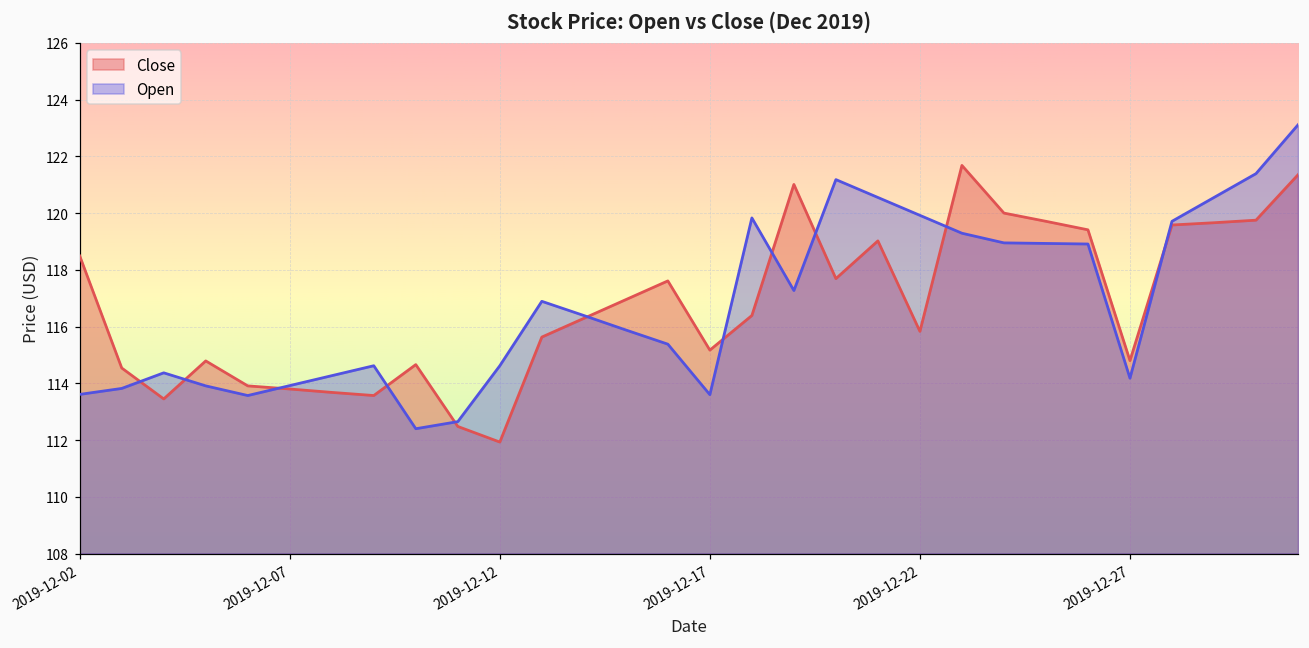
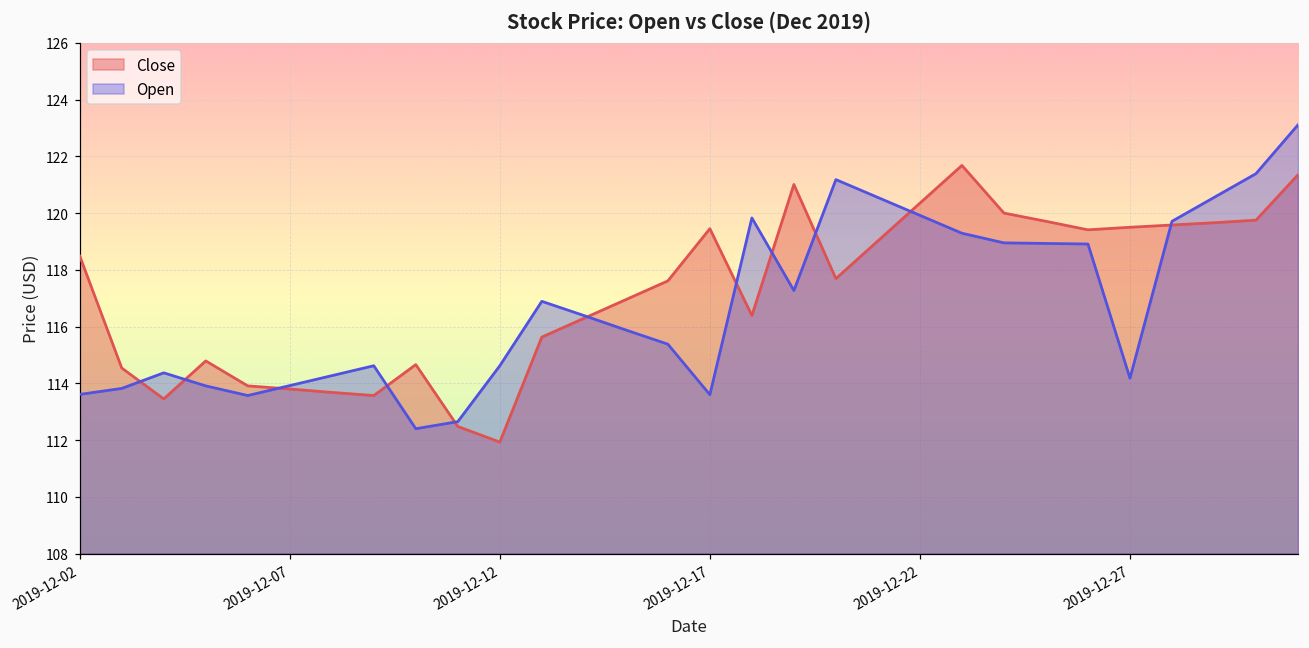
Close, 2019-12-17: 115.2 -> 119.5
Close, 2019-12-22: 115.8 -> 120.4
Close, 2019-12-27: 114.8 -> 119.5
